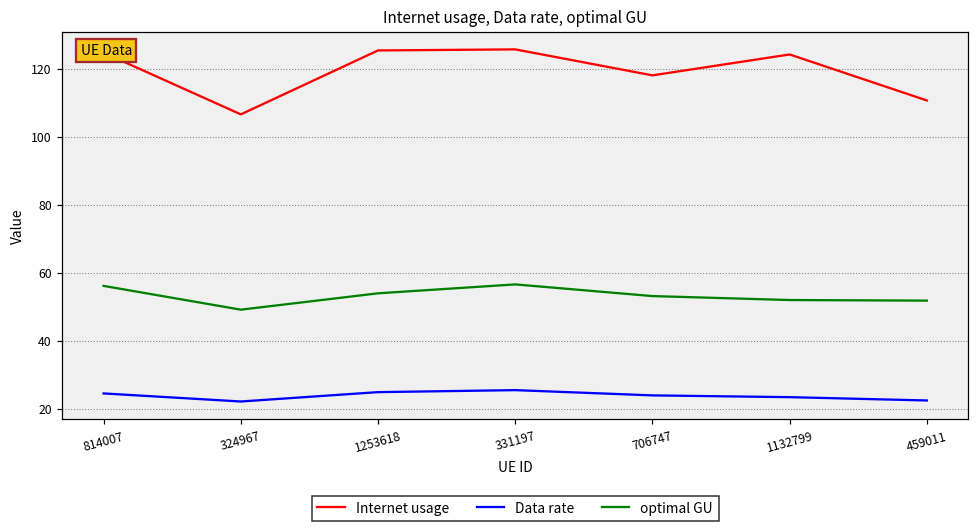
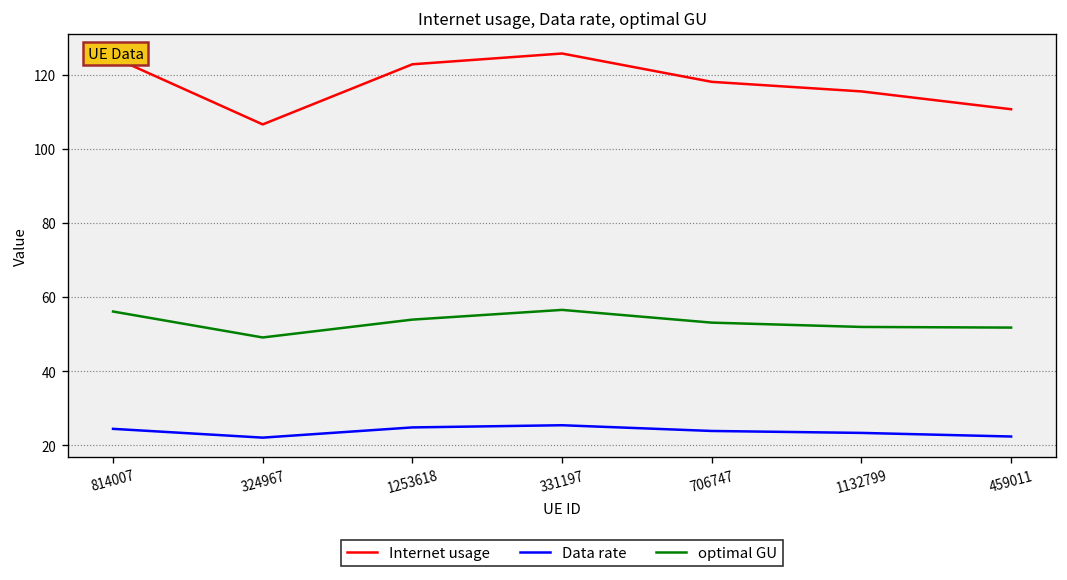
Internet usage, 1253618: 125 -> 123
Internet usage, 1132799: 124 -> 115
